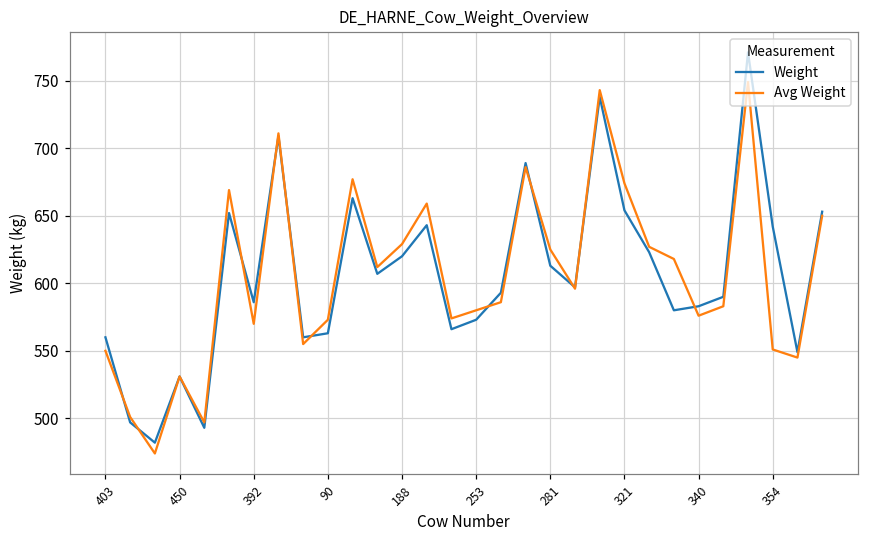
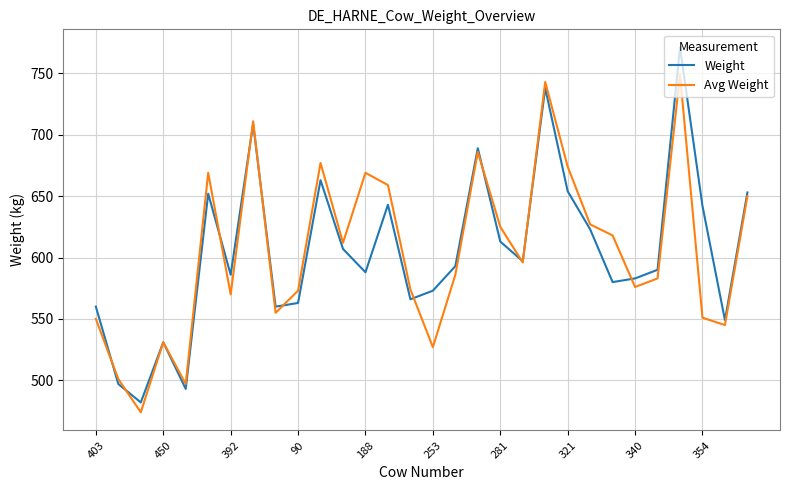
Weight, 188: 620 -> 588
Avg Weight, 188: 629 -> 669
Avg Weight, 253: 580 -> 527
